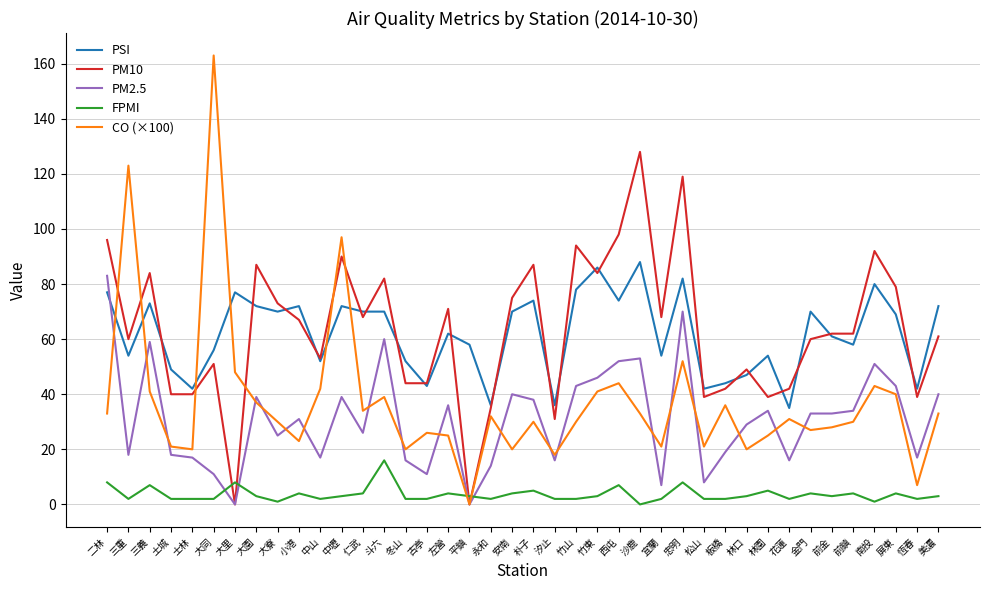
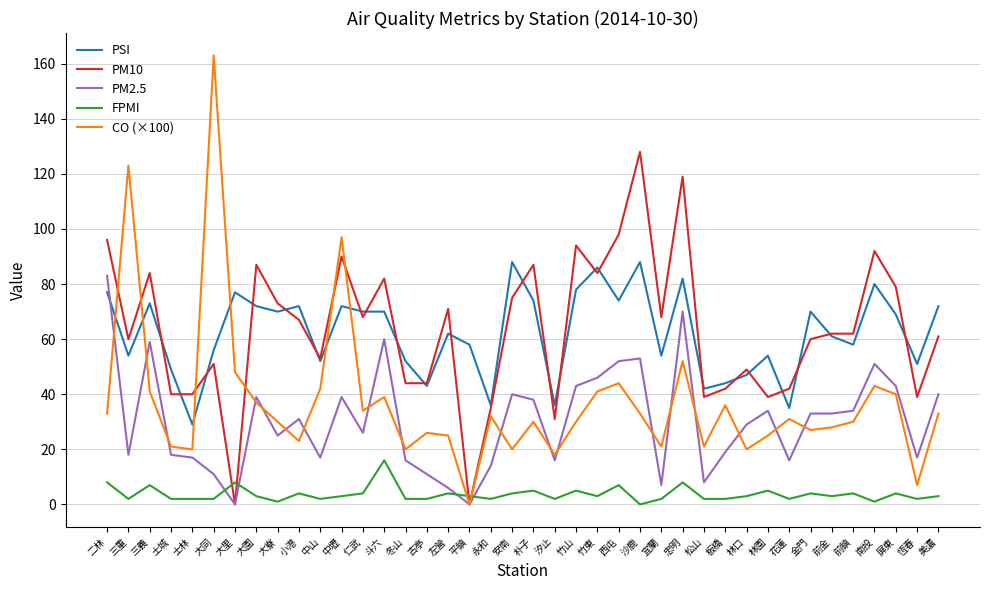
PSI, 士林: 42 -> 29
PM2.5, 左營: 36 -> 6
PSI, 安南: 70 -> 88
FPMI, 竹山: 2 -> 5
PSI, 恆春: 42 -> 51
